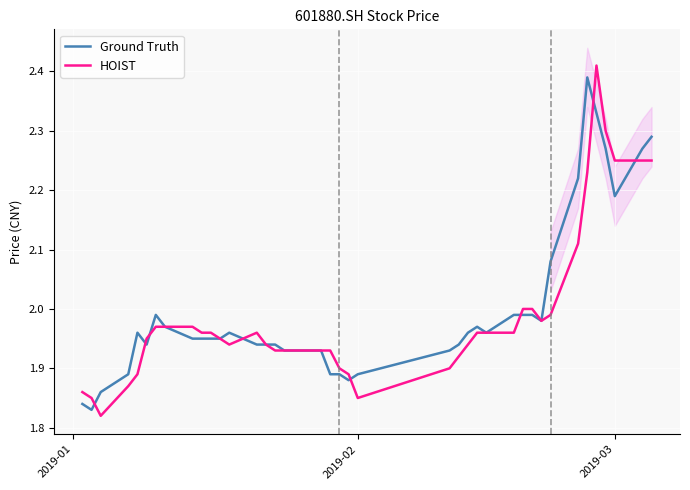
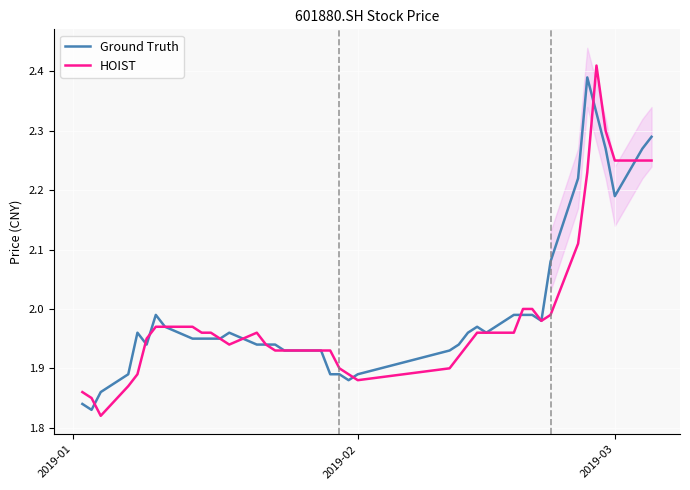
HOIST, 2019-02: 1.85 -> 1.88
